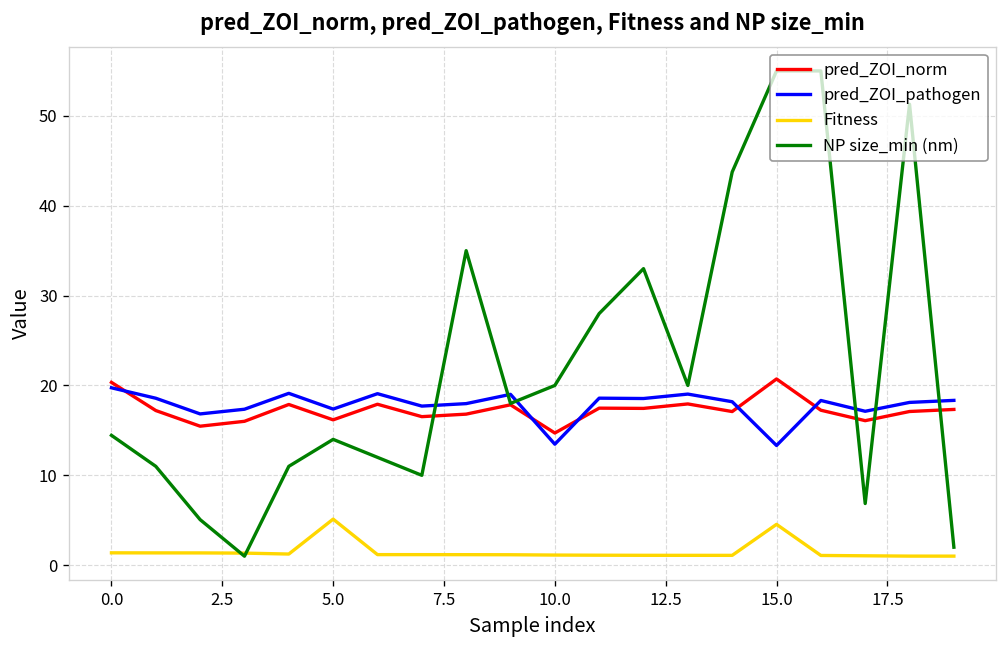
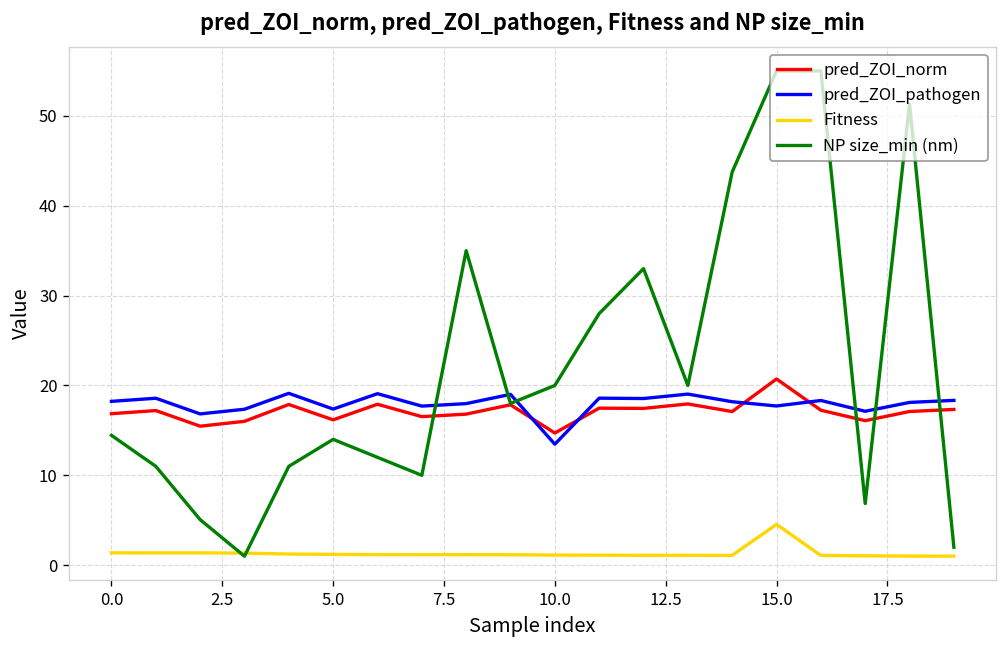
pred_ZOI_norm, 0.0: 20 -> 17
pred_ZOI_pathogen, 0.0: 20 -> 18
Fitness, 5.0: 5 -> 1
pred_ZOI_pathogen, 15.0: 13 -> 18
